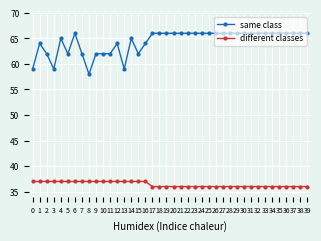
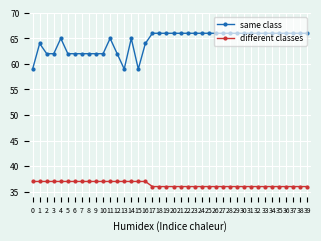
same class, 3: 59 -> 62
same class, 6: 66 -> 62
same class, 8: 58 -> 62
same class, 11: 62 -> 65
same class, 12: 64 -> 62
same class, 15: 62 -> 59
